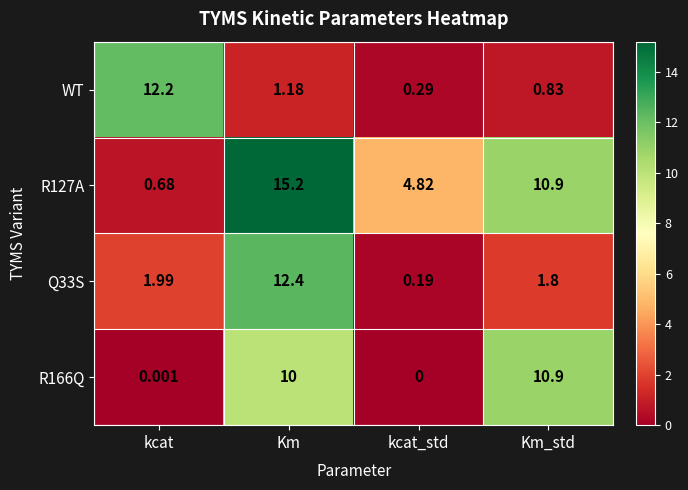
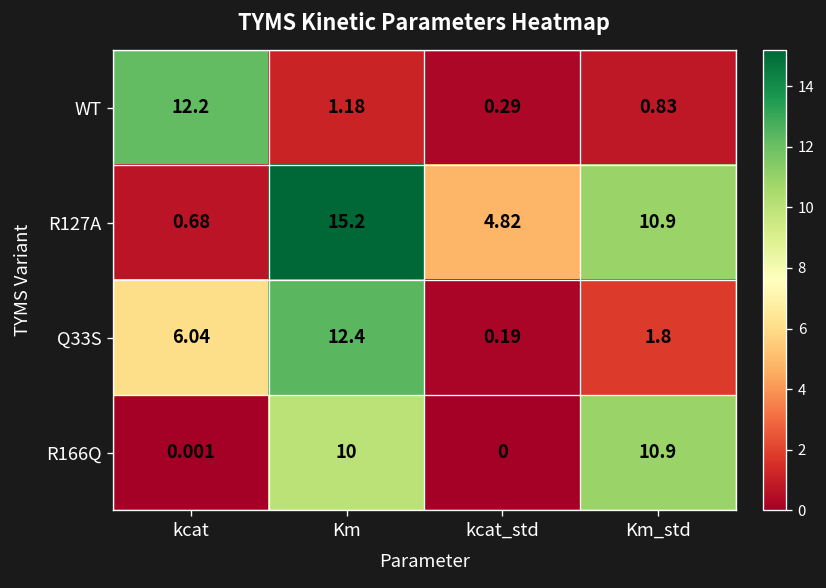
Q33S, kcat: 1.99 -> 6.04
